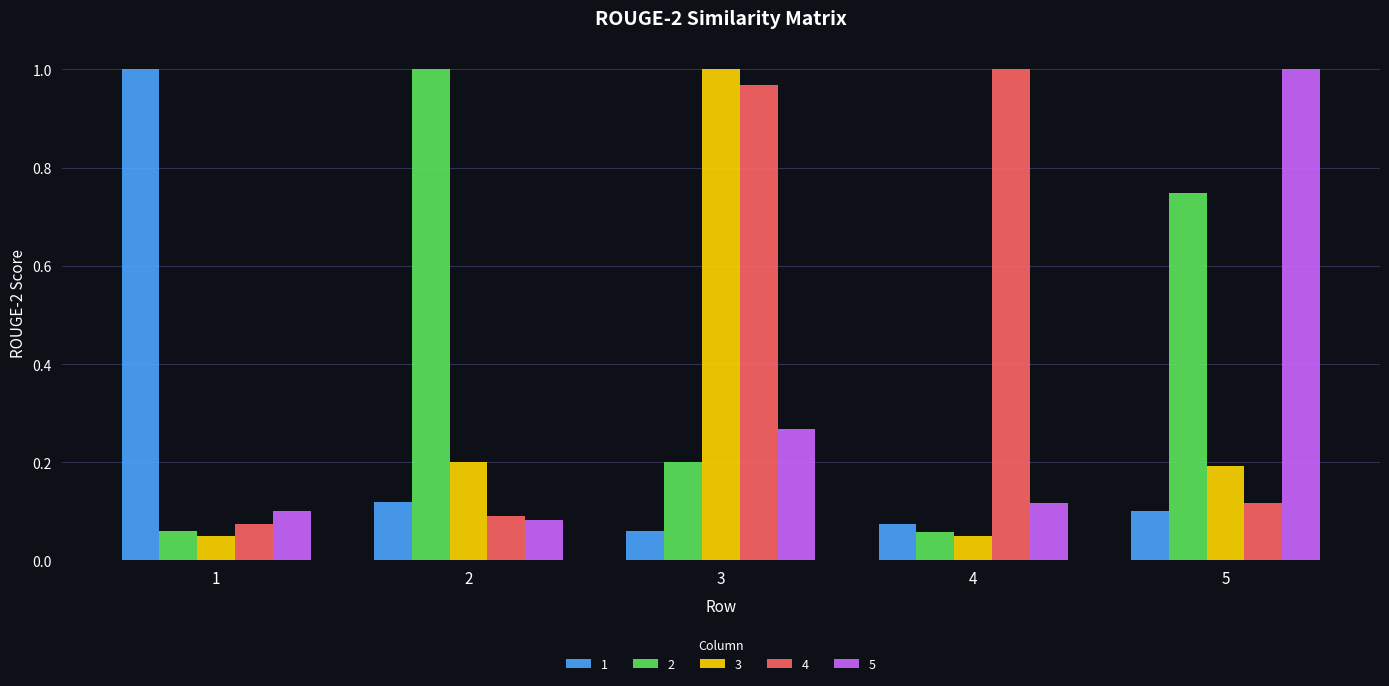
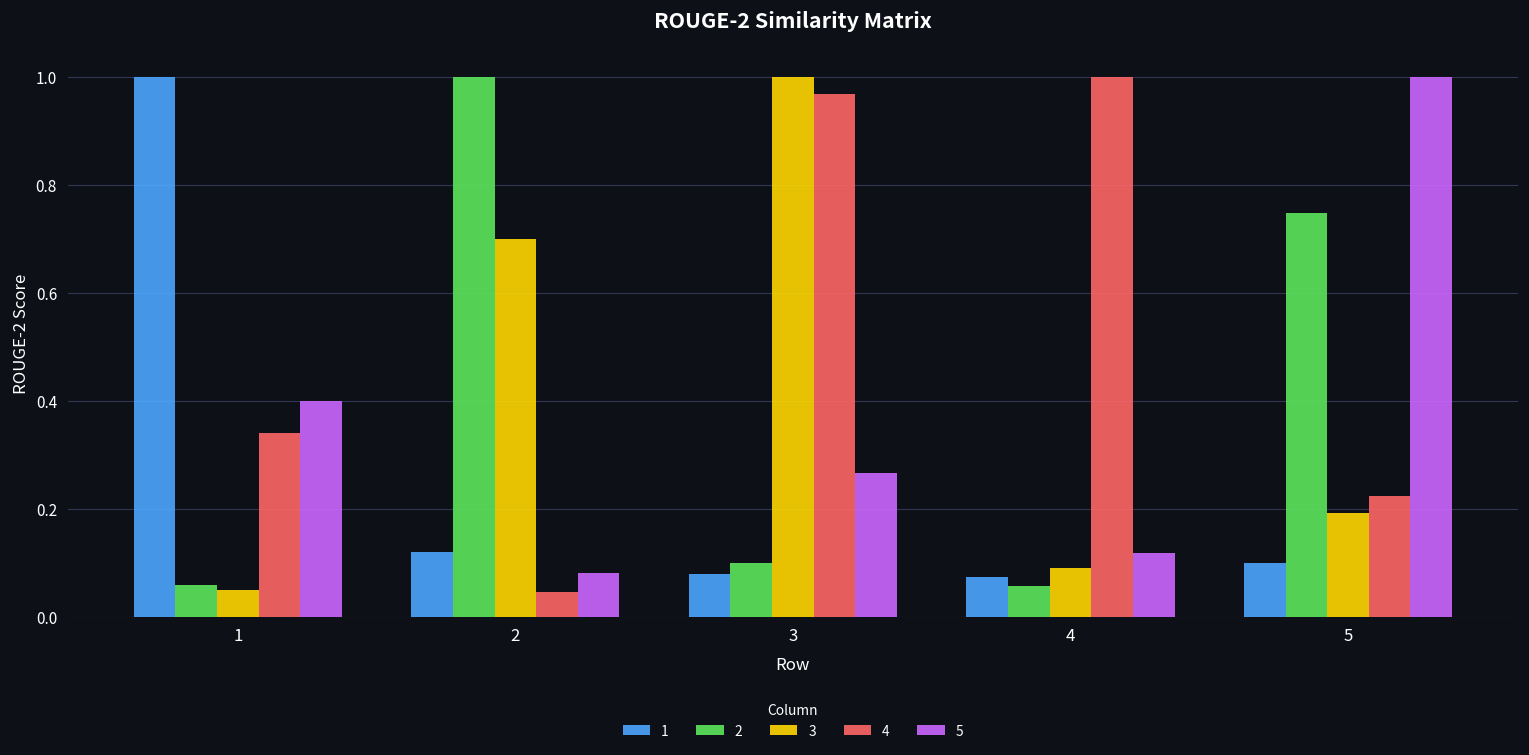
4, 1: 0.07 -> 0.34
5, 1: 0.1 -> 0.4
3, 2: 0.2 -> 0.7
4, 2: 0.09 -> 0.05
1, 3: 0.06 -> 0.08
2, 3: 0.2 -> 0.1
3, 4: 0.05 -> 0.09
4, 5: 0.12 -> 0.22
